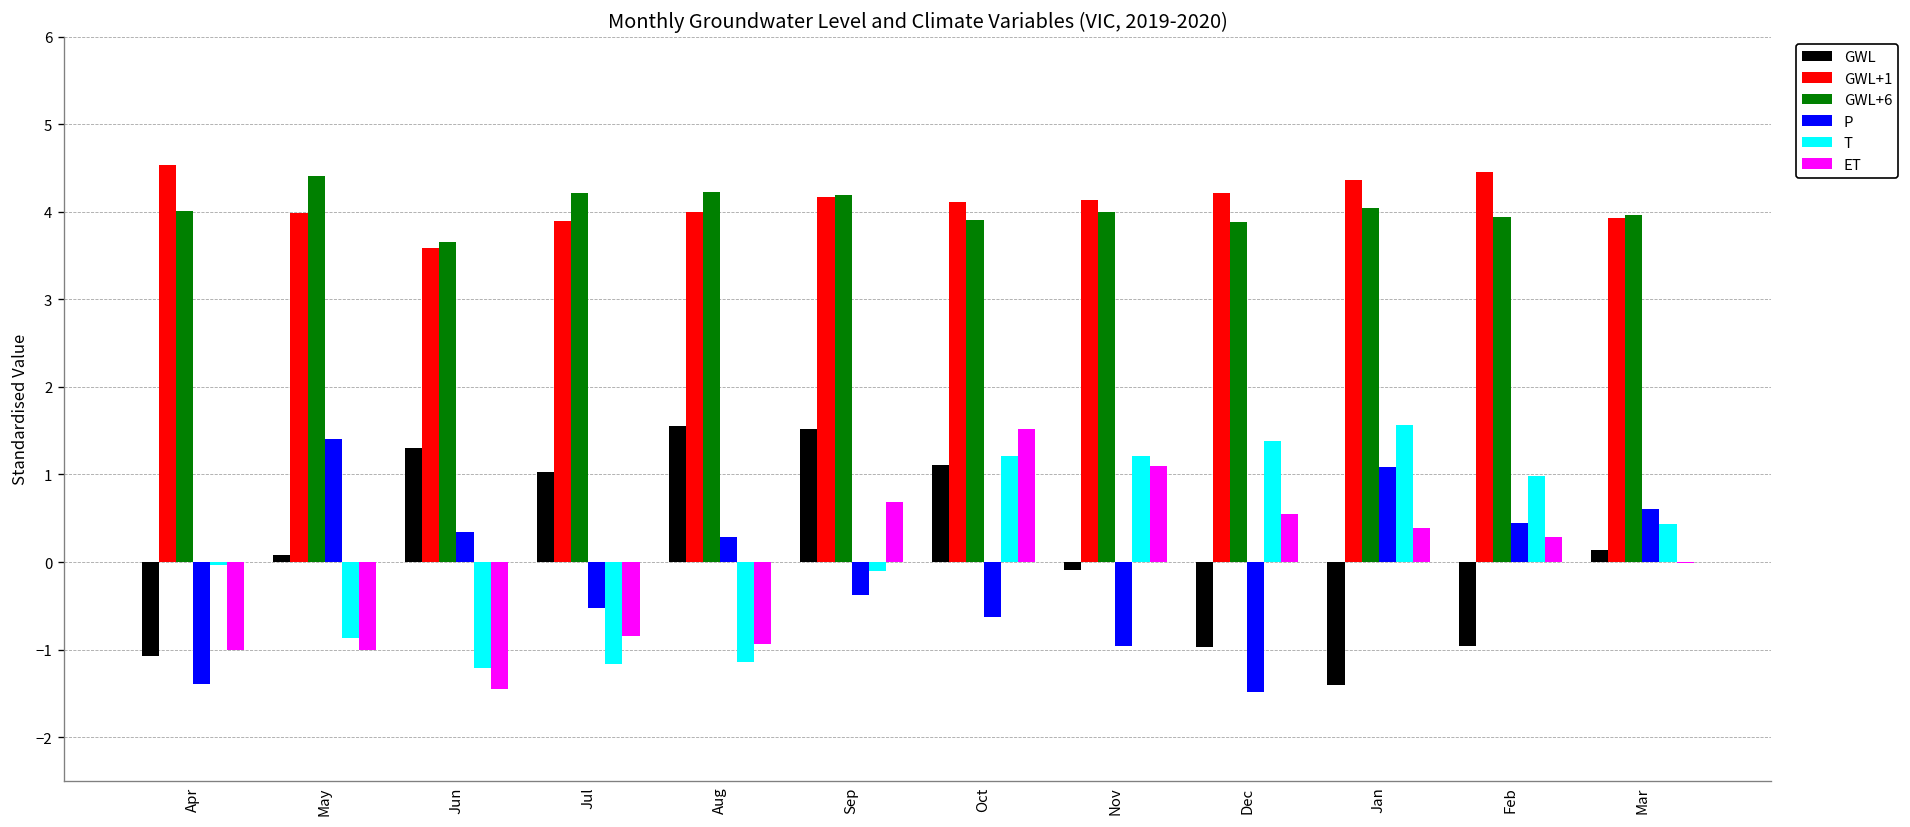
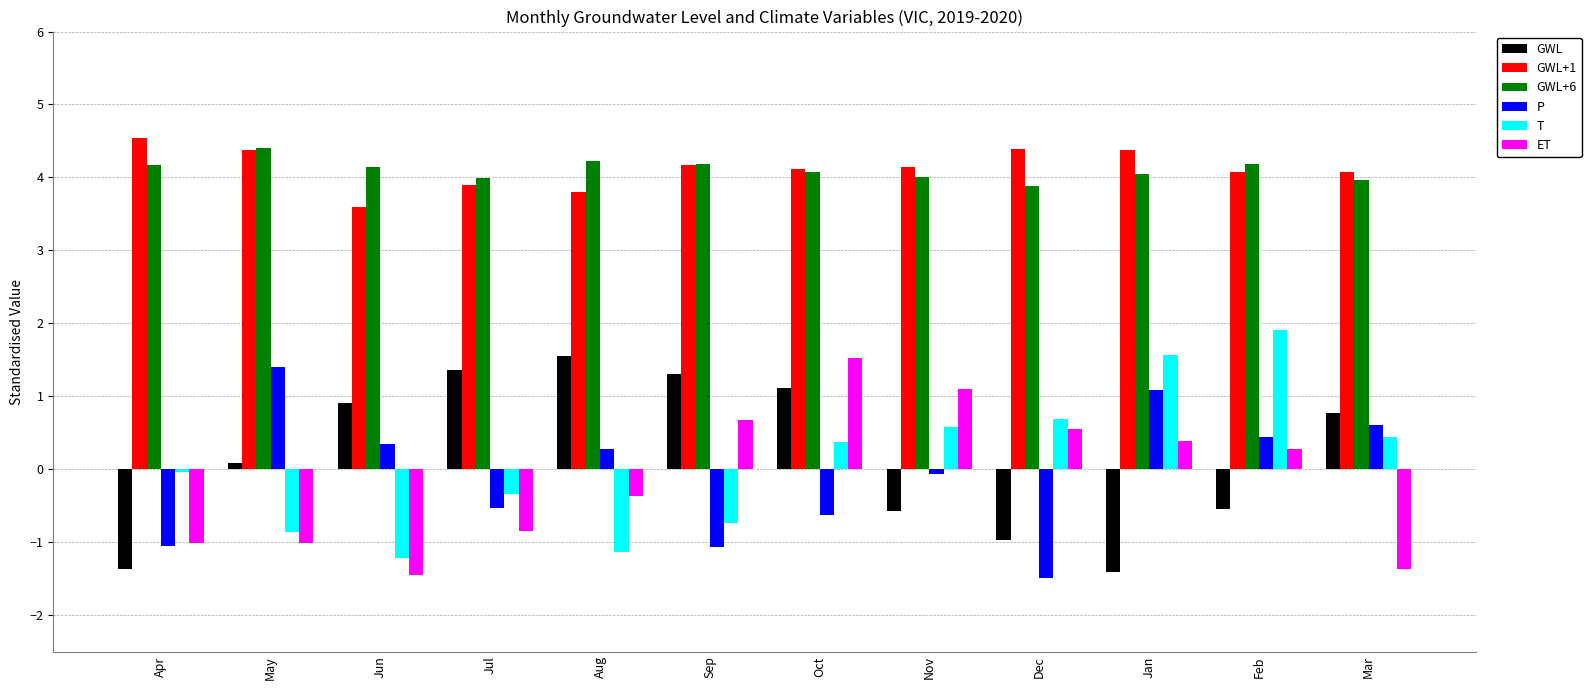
GWL, Apr: -1.1 -> -1.4
GWL+6, Apr: 4.0 -> 4.2
P, Apr: -1.4 -> -1.1
GWL+1, May: 4.0 -> 4.4
GWL, Jun: 1.3 -> 0.9
GWL+6, Jun: 3.7 -> 4.1
GWL, Jul: 1.0 -> 1.4
GWL+6, Jul: 4.2 -> 4.0
T, Jul: -1.2 -> -0.3
GWL+1, Aug: 4.0 -> 3.8
ET, Aug: -0.9 -> -0.4
GWL, Sep: 1.5 -> 1.3
P, Sep: -0.4 -> -1.1
T, Sep: -0.1 -> -0.7
GWL+6, Oct: 3.9 -> 4.1
T, Oct: 1.2 -> 0.4
GWL, Nov: -0.1 -> -0.6
P, Nov: -1.0 -> -0.1
T, Nov: 1.2 -> 0.6
GWL+1, Dec: 4.2 -> 4.4
T, Dec: 1.4 -> 0.7
GWL, Feb: -1.0 -> -0.5
GWL+1, Feb: 4.5 -> 4.1
GWL+6, Feb: 3.9 -> 4.2
T, Feb: 1.0 -> 1.9
GWL, Mar: 0.1 -> 0.8
GWL+1, Mar: 3.9 -> 4.1
ET, Mar: 0.0 -> -1.4
